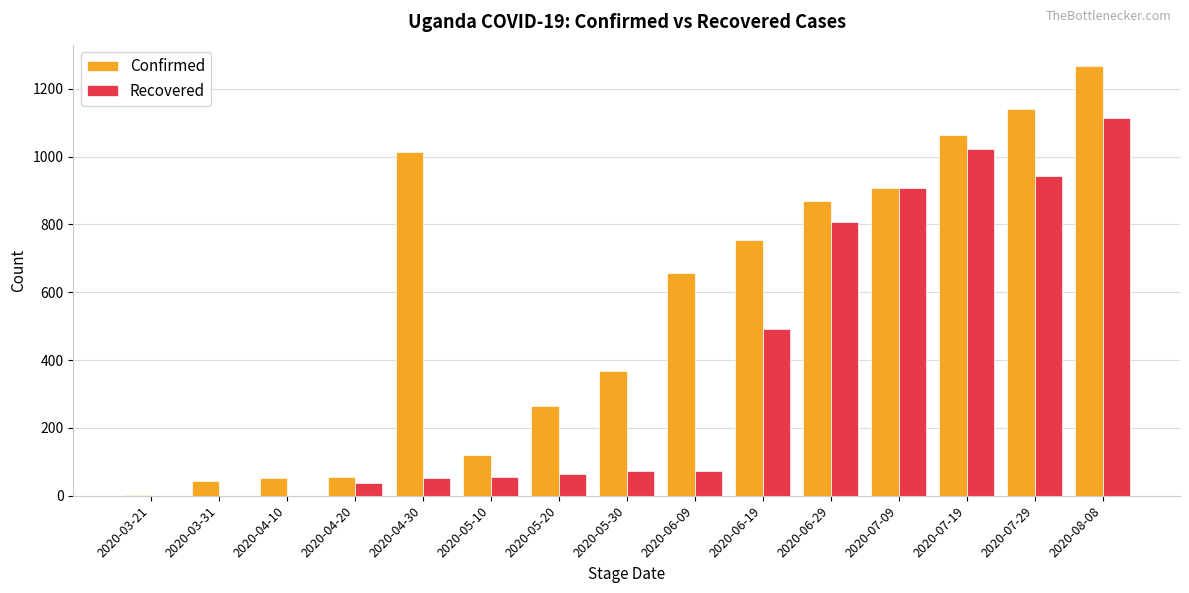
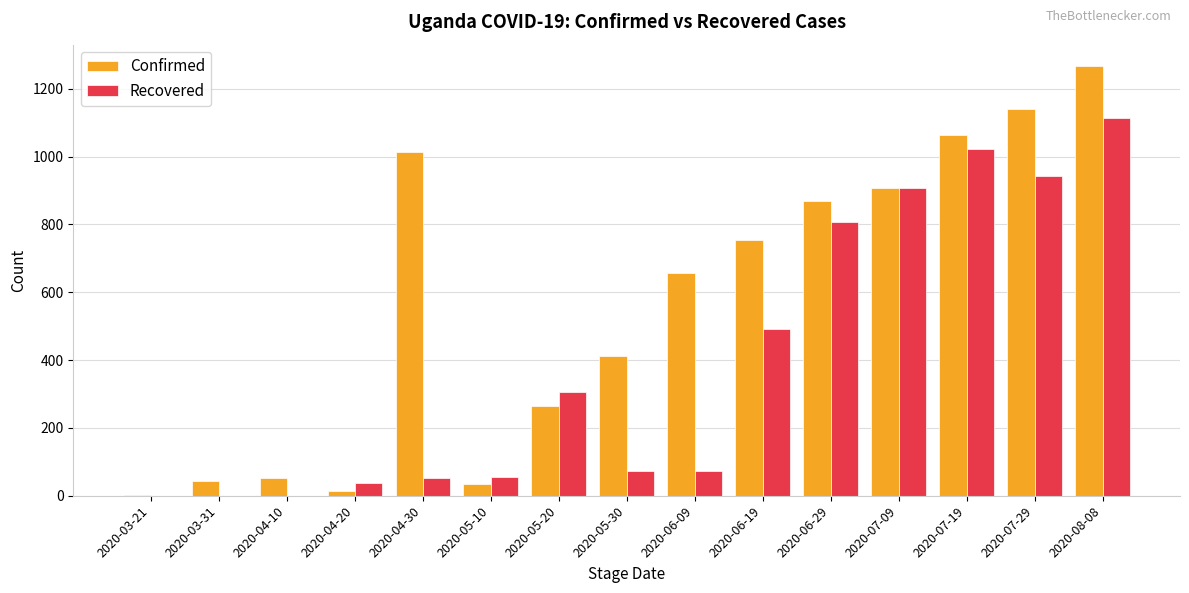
Confirmed, 2020-04-20: 60 -> 10
Confirmed, 2020-05-10: 120 -> 30
Recovered, 2020-05-20: 70 -> 310
Confirmed, 2020-05-30: 370 -> 410
